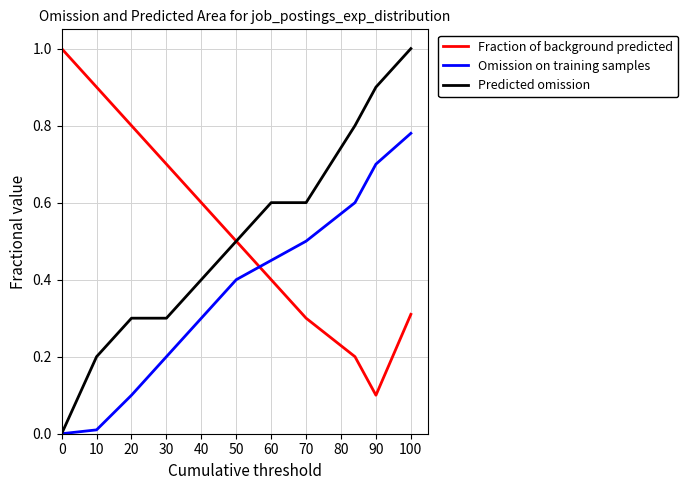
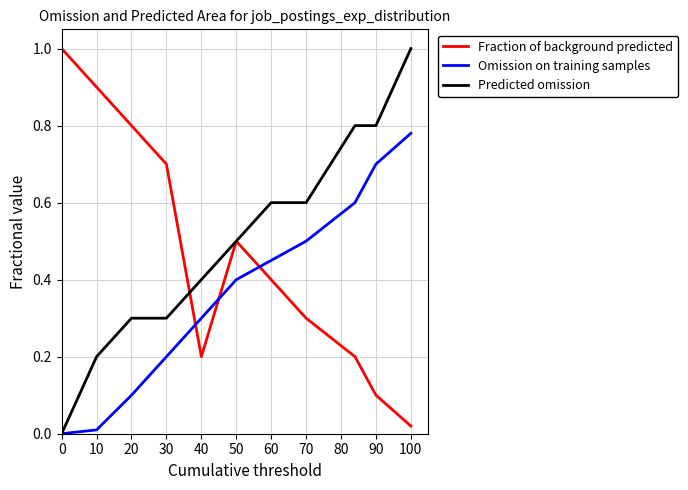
Fraction of background predicted, 40: 0.6 -> 0.2
Predicted omission, 90: 0.9 -> 0.8
Fraction of background predicted, 100: 0.31 -> 0.02
